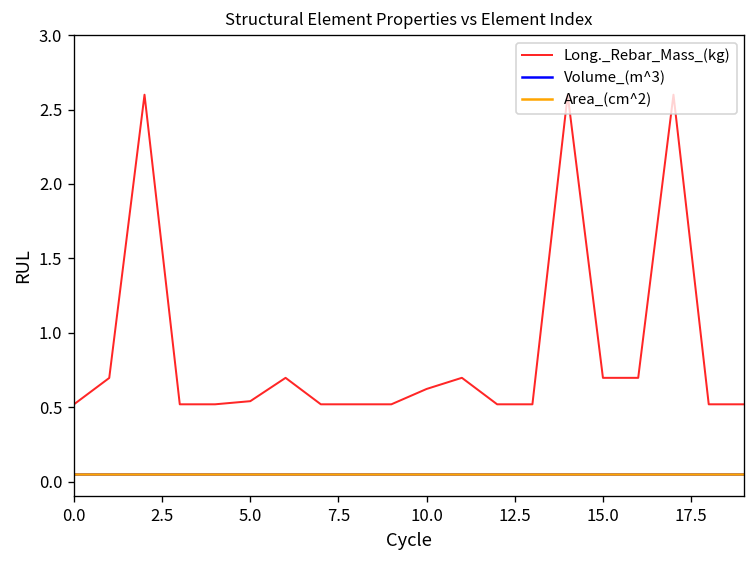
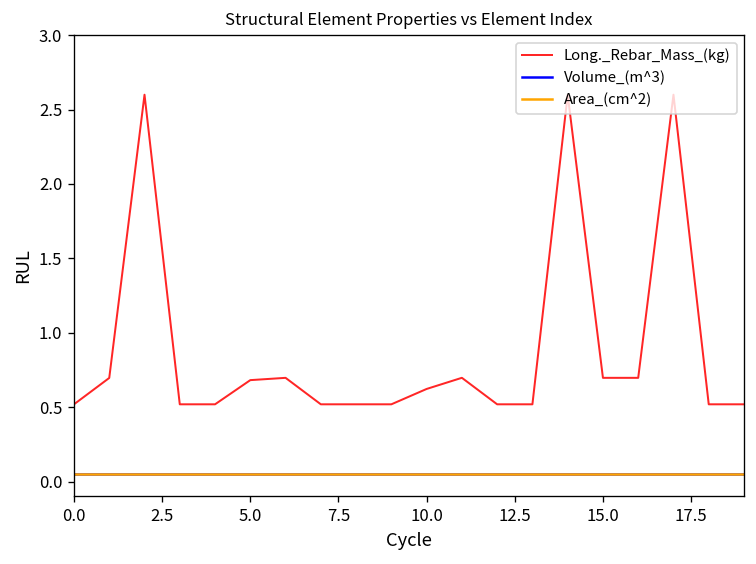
Long._Rebar_Mass_(kg), 5.0: 0.54 -> 0.68
